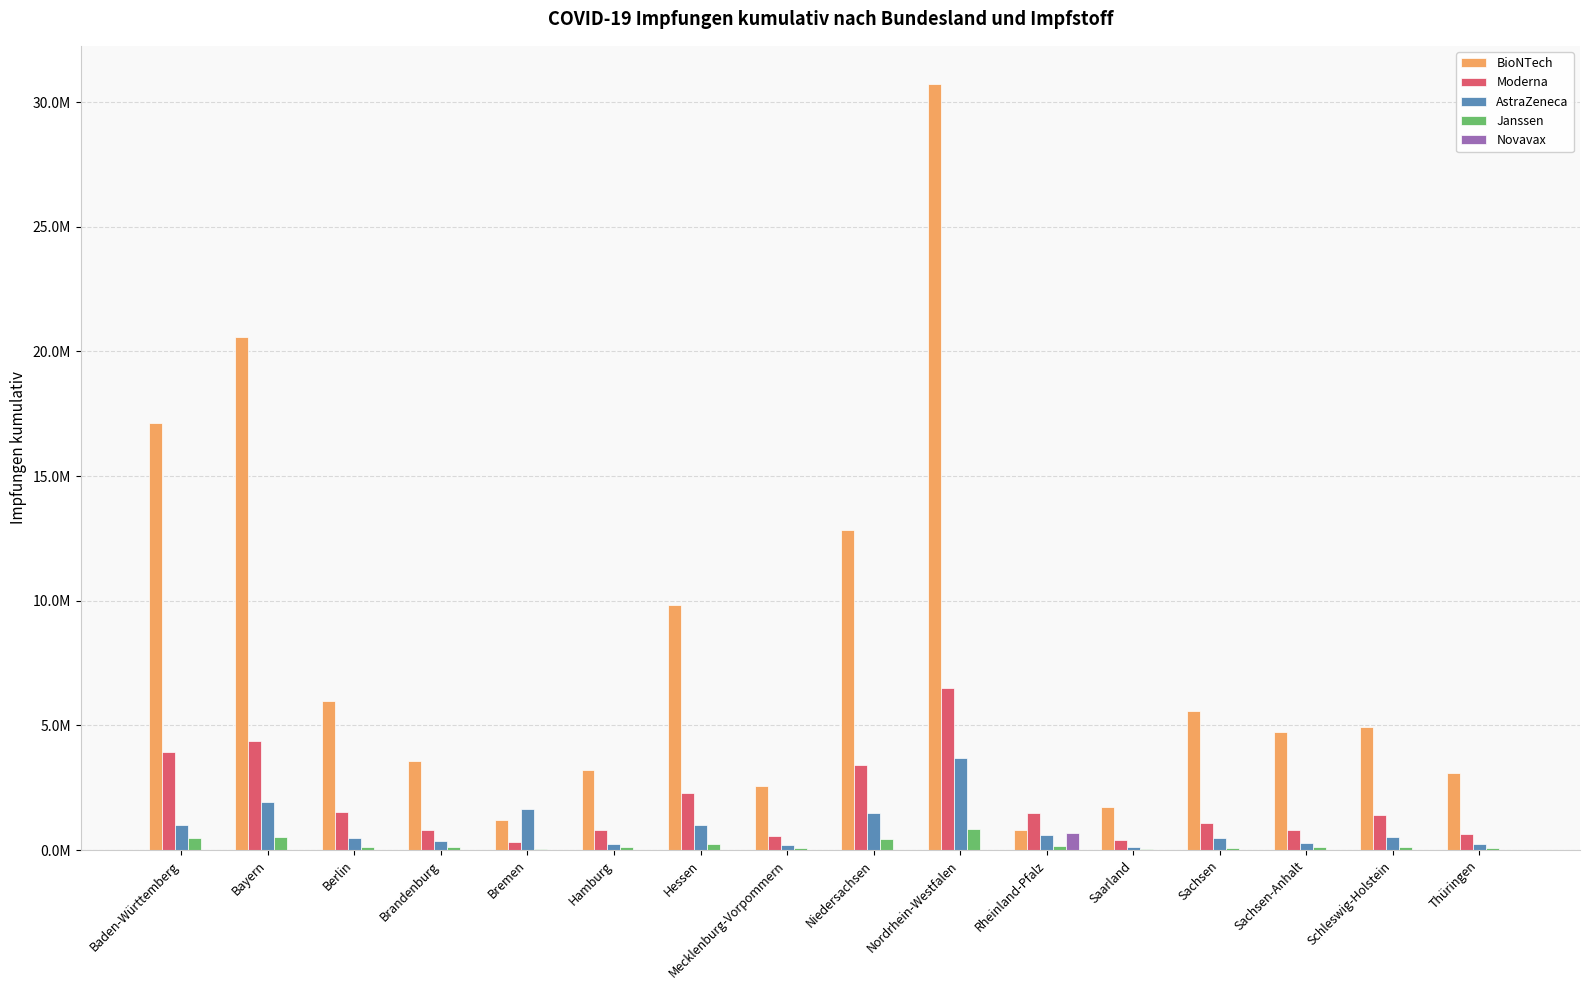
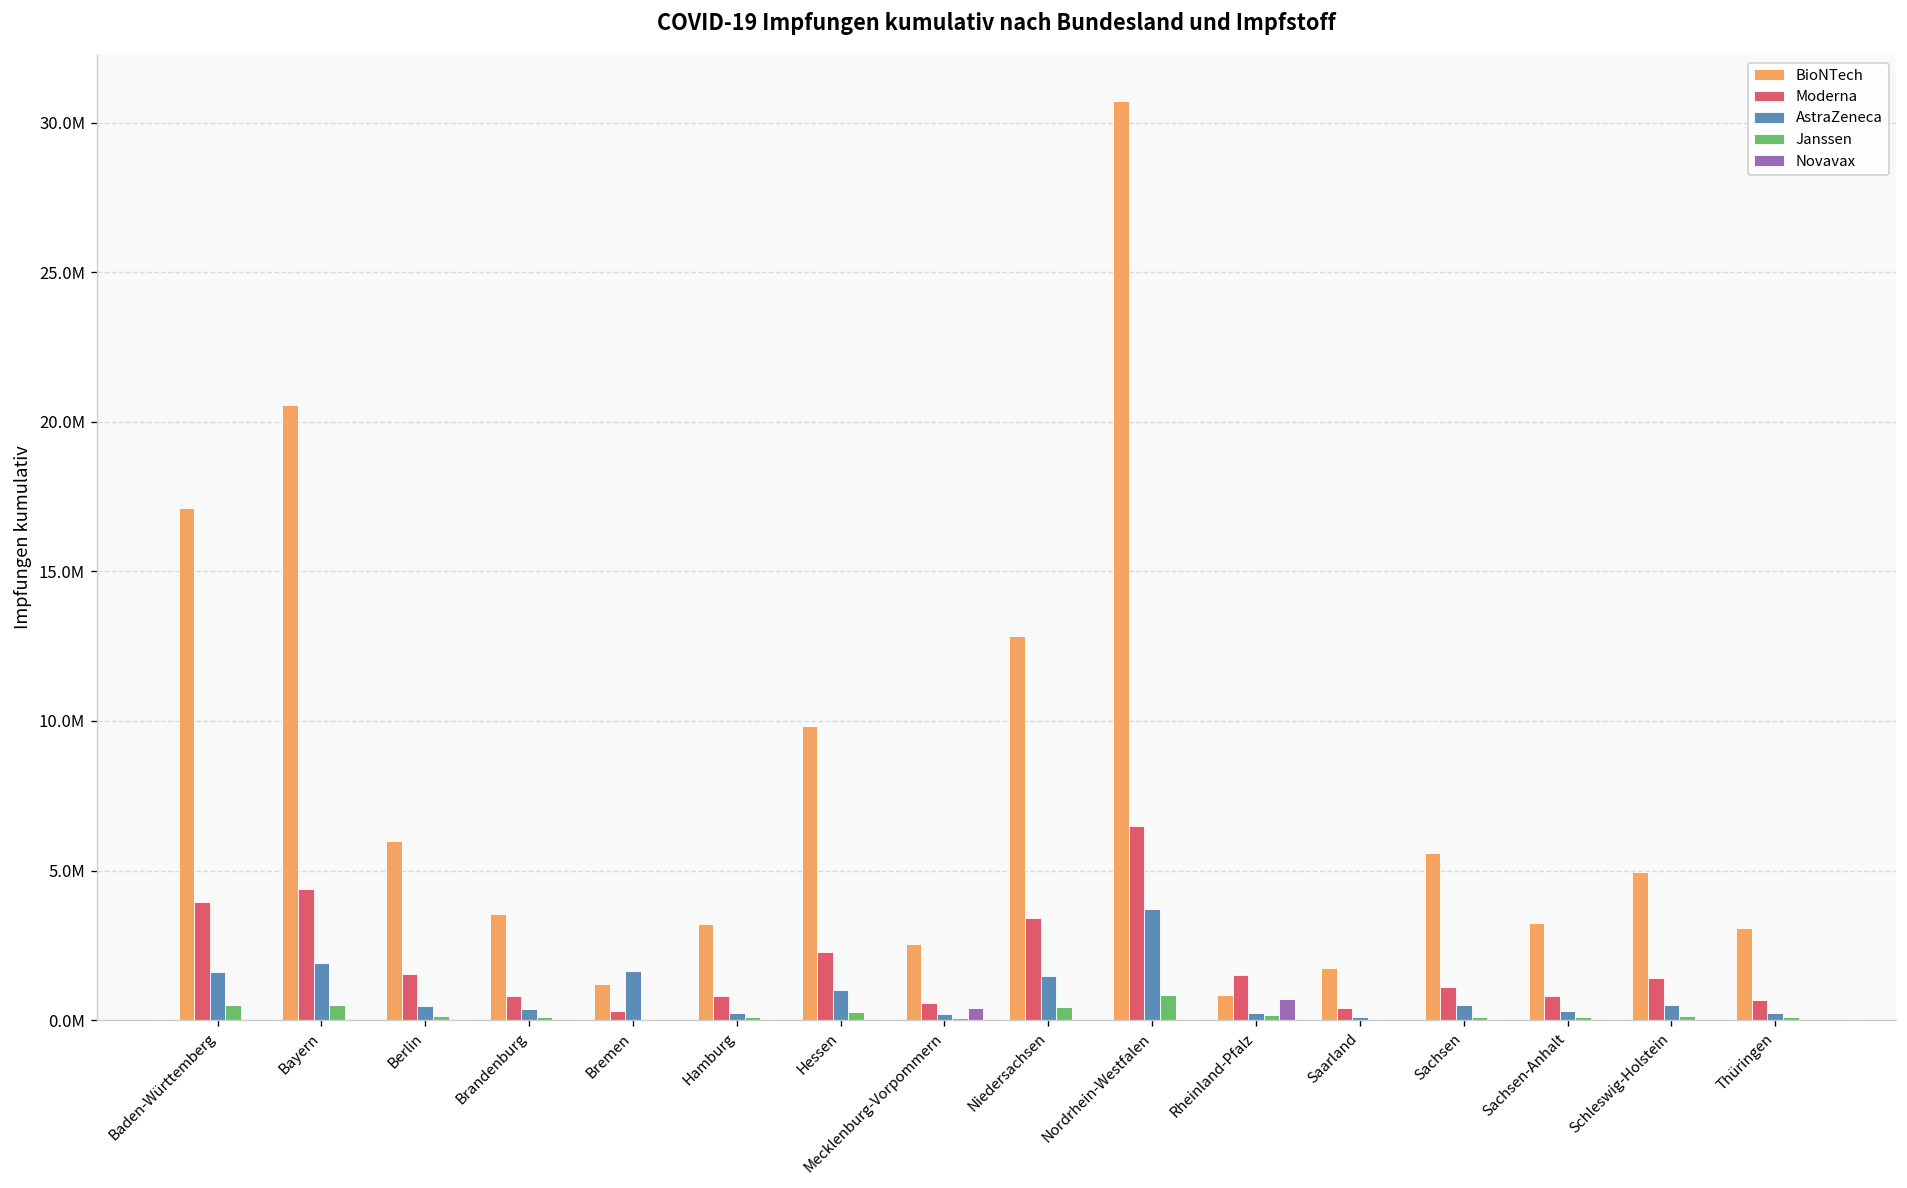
AstraZeneca, Baden-Württemberg: 1000000 -> 1600000
Novavax, Mecklenburg-Vorpommern: 0 -> 400000
AstraZeneca, Rheinland-Pfalz: 600000 -> 200000
BioNTech, Sachsen-Anhalt: 4800000 -> 3200000
